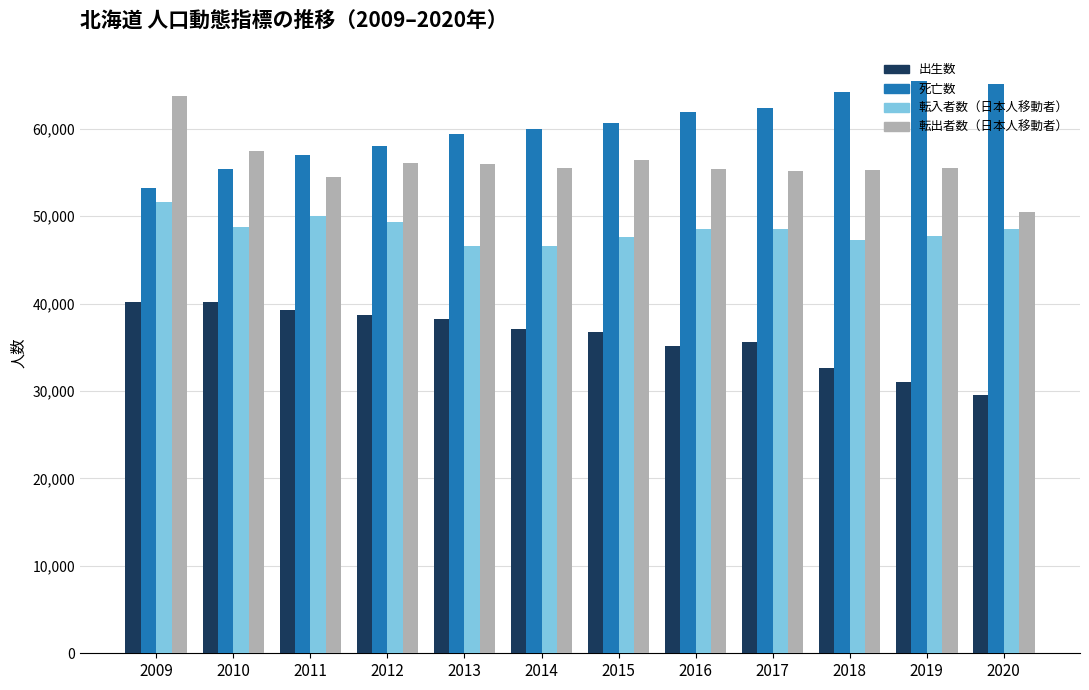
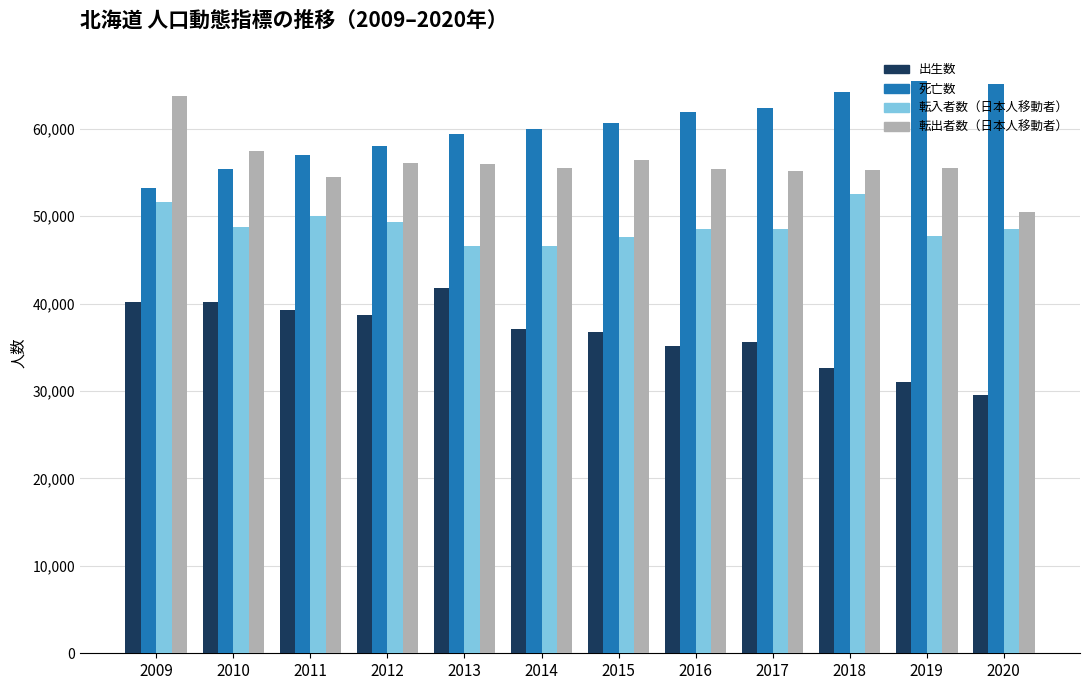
出生数, 2013: 38,000 -> 42,000
転入者数（日本人移動者）, 2018: 47,000 -> 53,000
